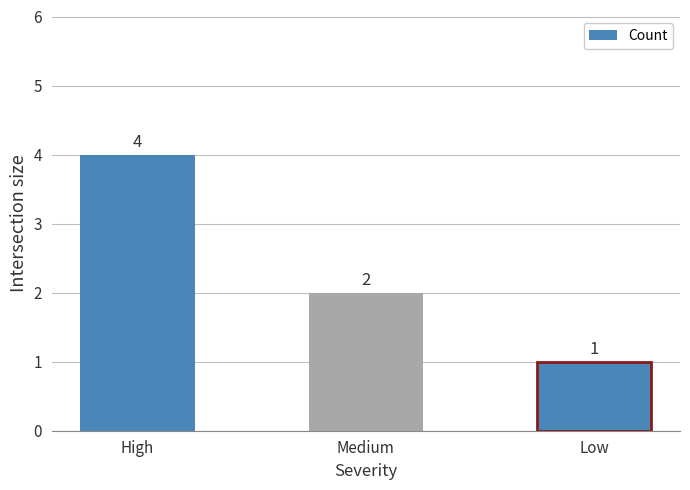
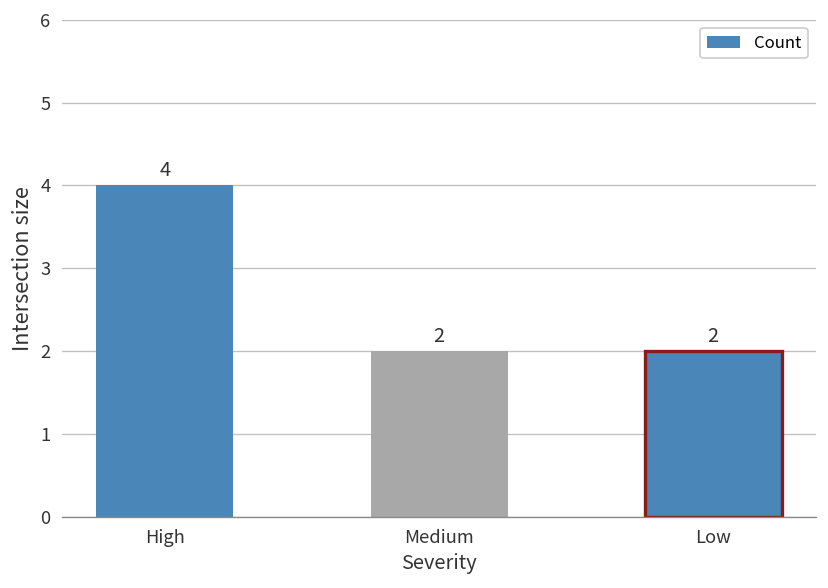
Low: 1 -> 2
